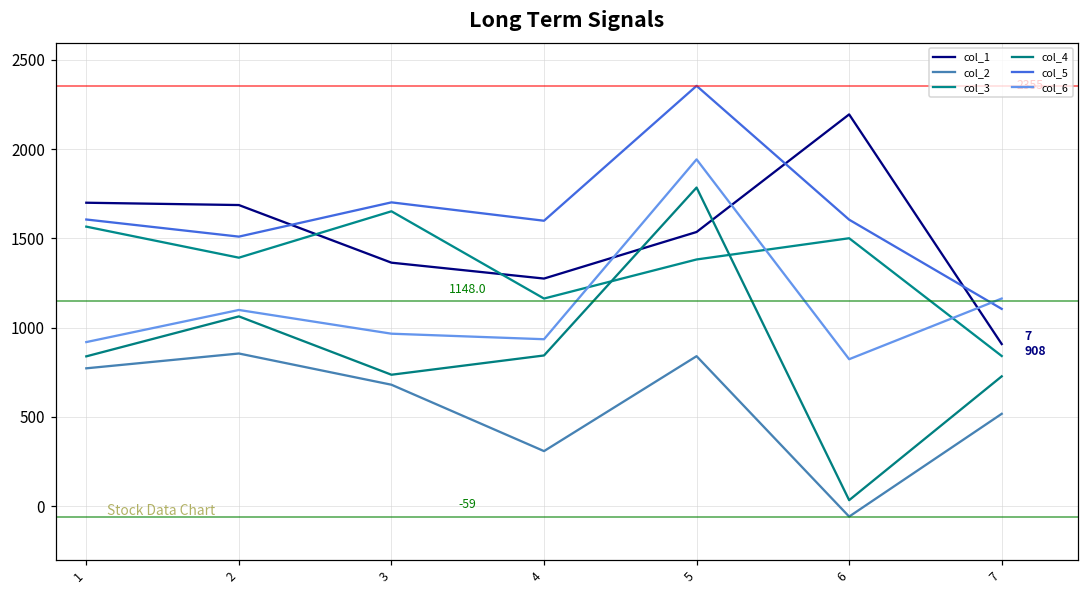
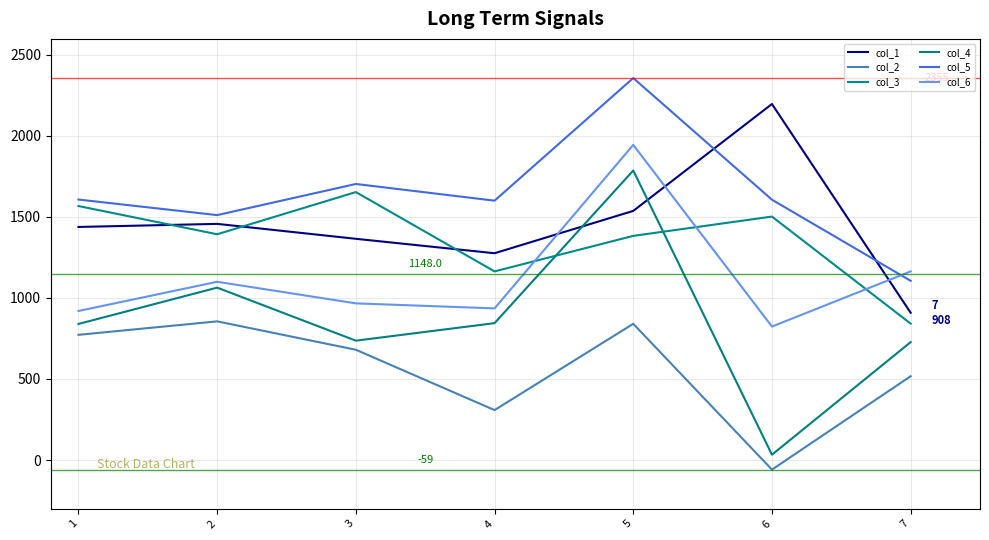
col_1, 1: 1700 -> 1440
col_1, 2: 1690 -> 1460
